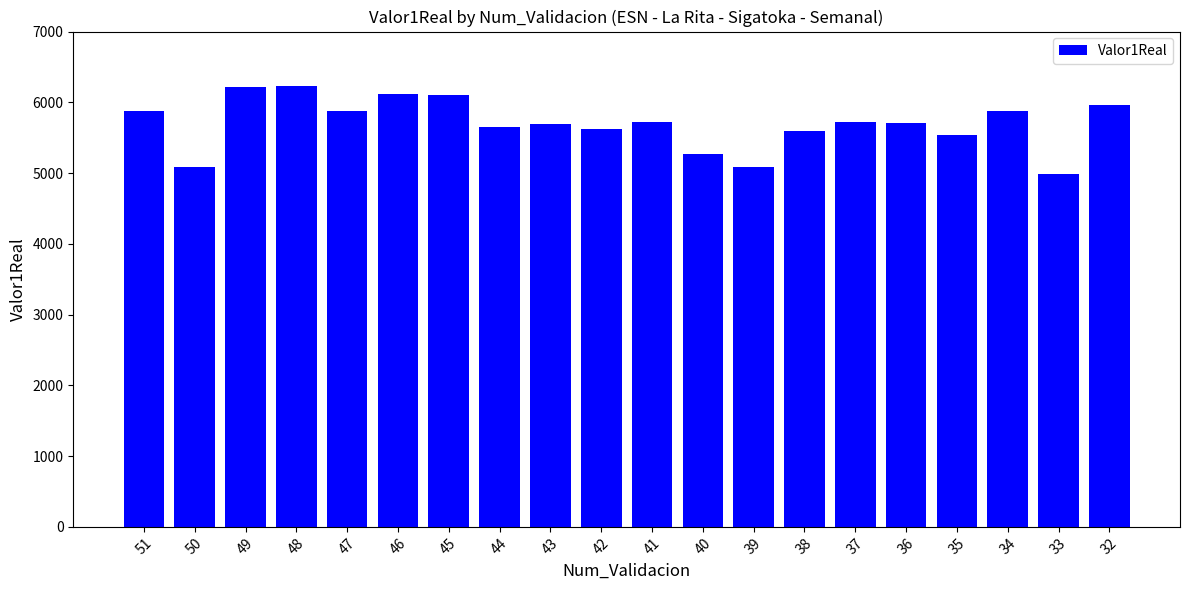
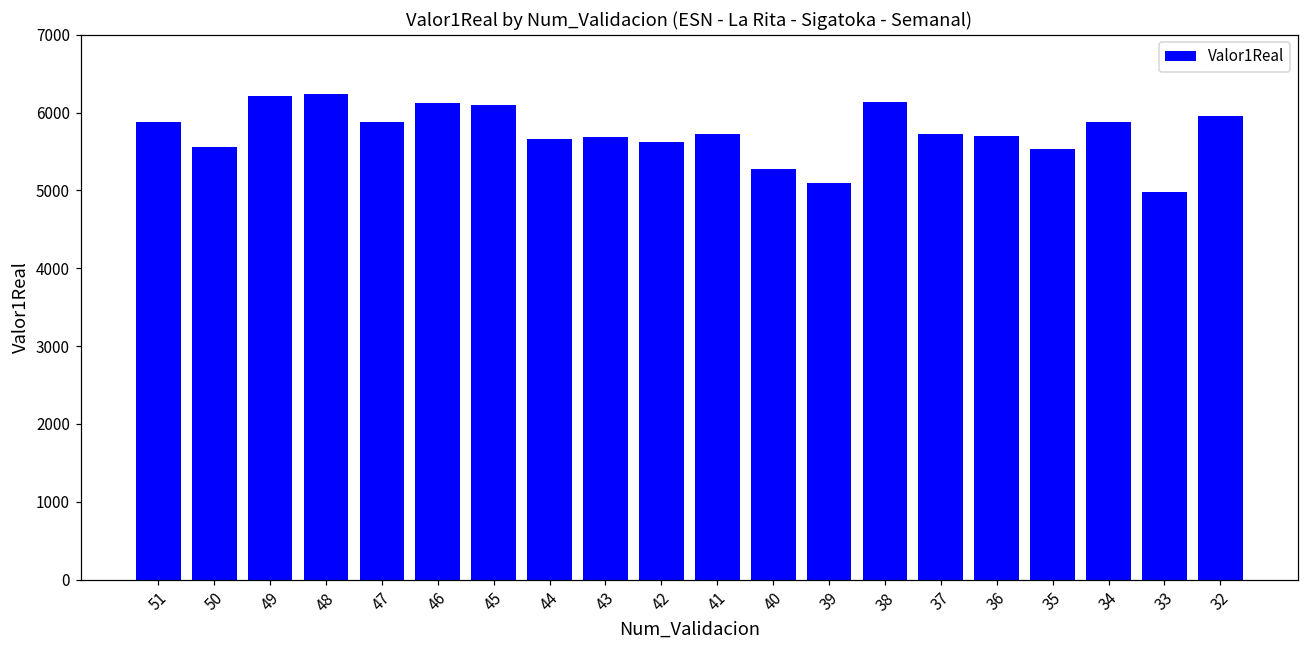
50: 5100 -> 5600
38: 5600 -> 6100
